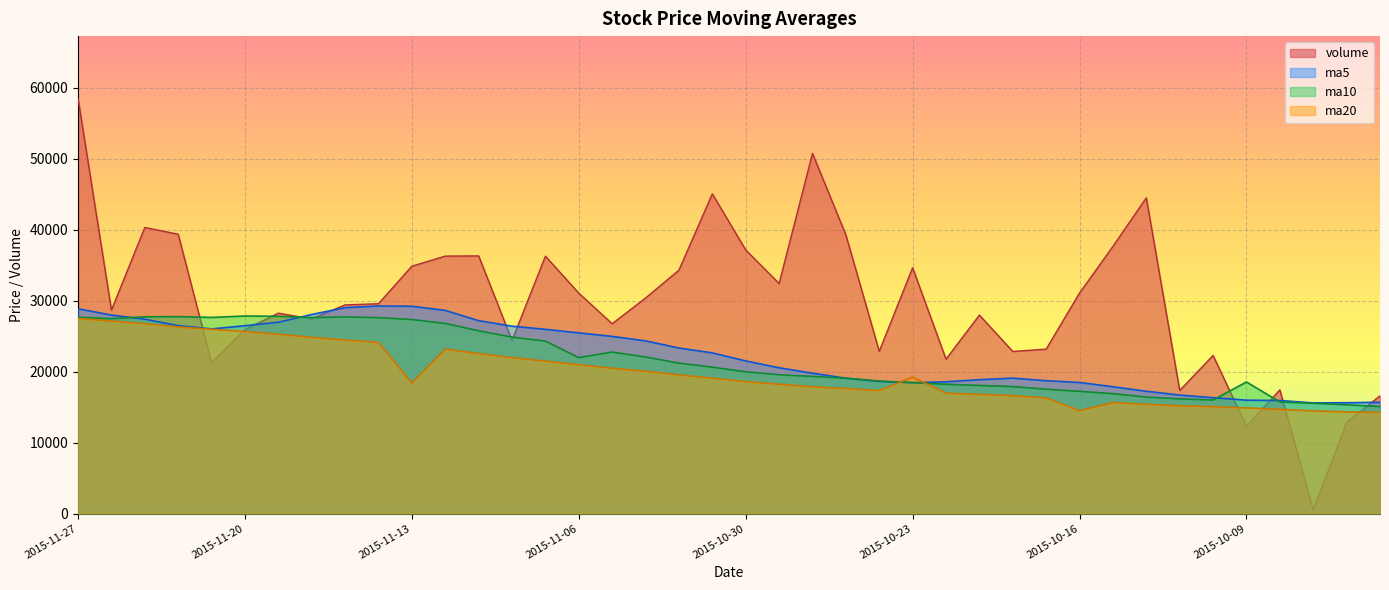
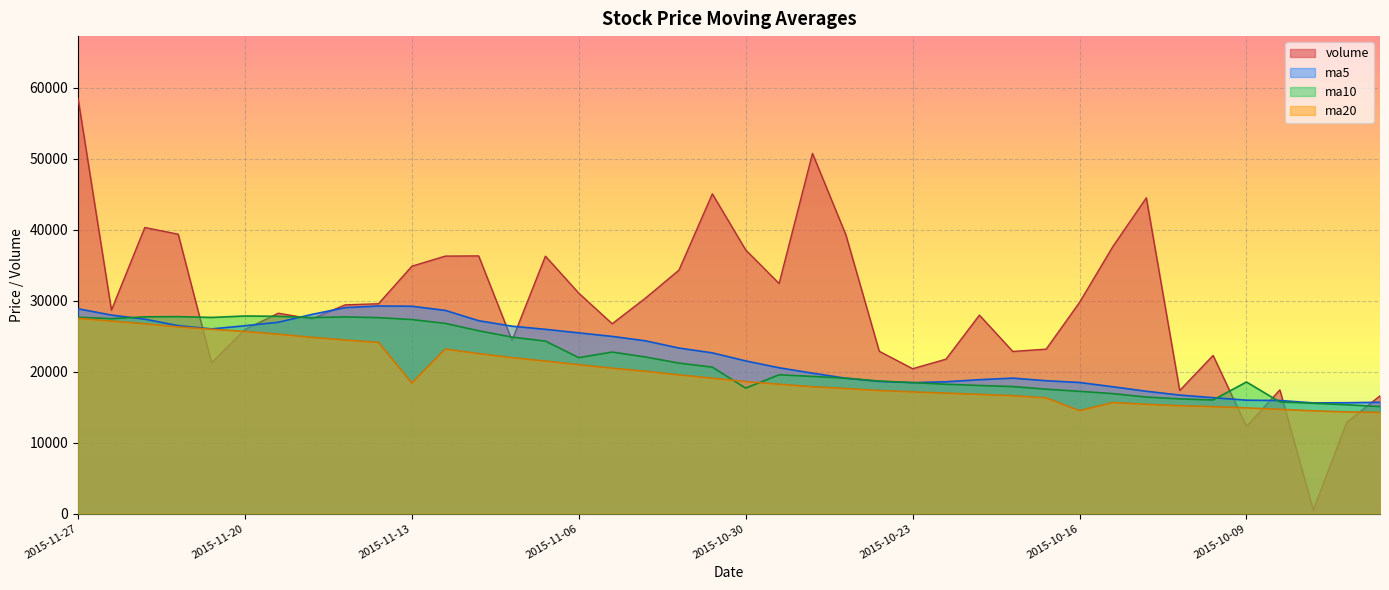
ma10, 2015-10-30: 20000 -> 18000
volume, 2015-10-23: 35000 -> 20000
ma20, 2015-10-23: 19000 -> 17000
volume, 2015-10-16: 31000 -> 30000
